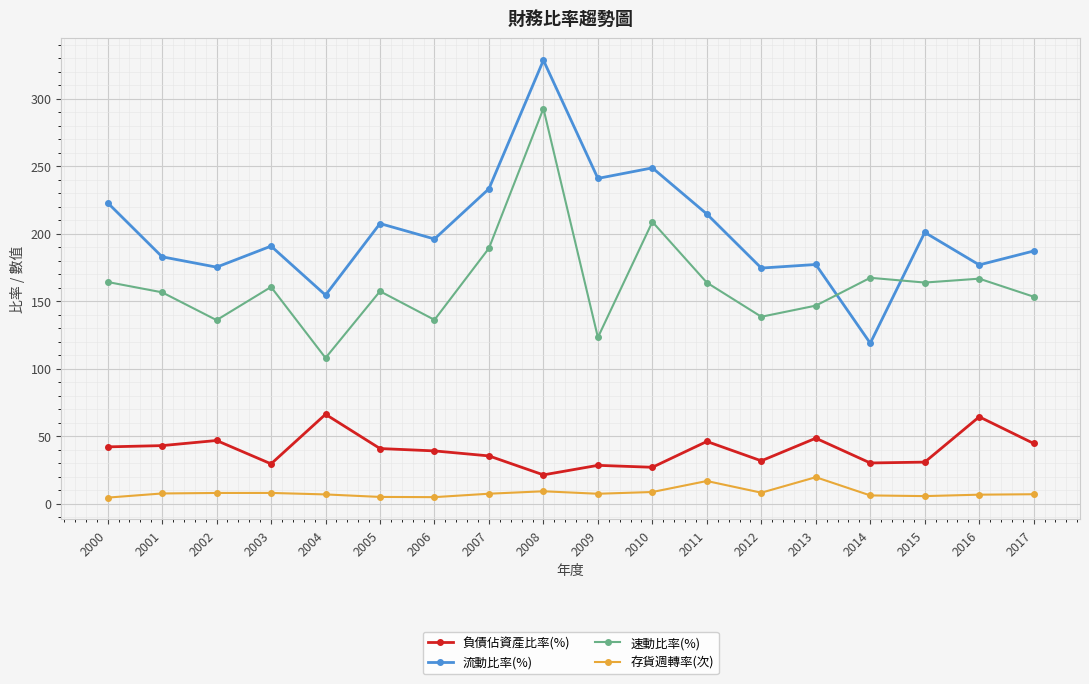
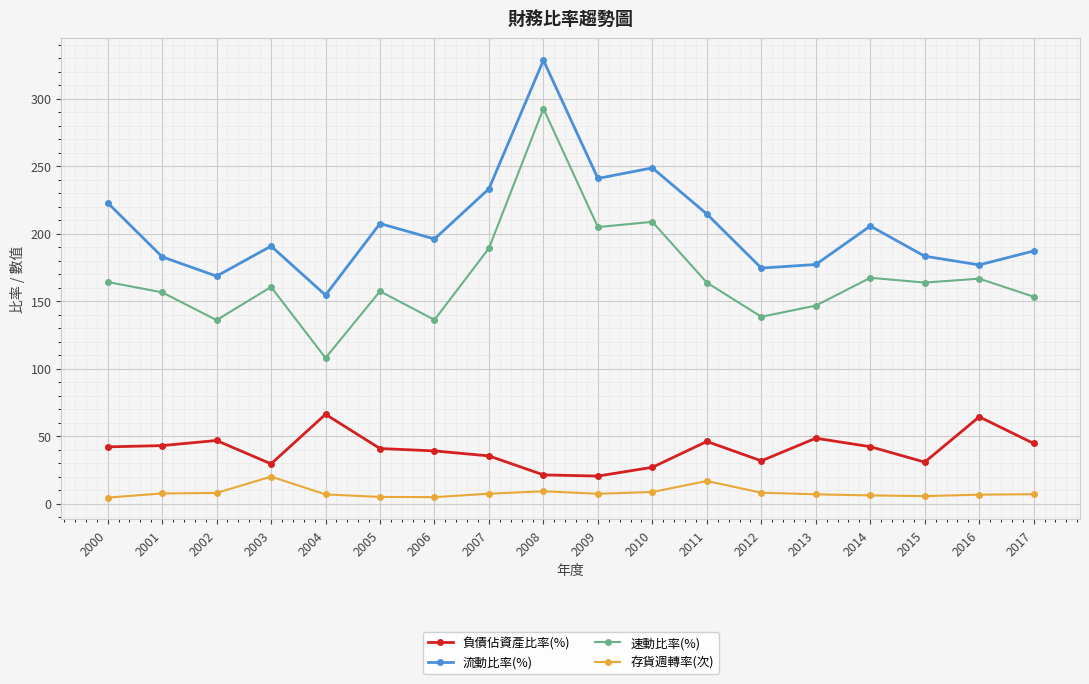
流動比率(%), 2002: 175 -> 169
存貨週轉率(次), 2003: 8 -> 20
負債佔資產比率(%), 2009: 28 -> 20
速動比率(%), 2009: 123 -> 205
存貨週轉率(次), 2013: 20 -> 7
負債佔資產比率(%), 2014: 30 -> 42
流動比率(%), 2014: 119 -> 206
流動比率(%), 2015: 201 -> 183
